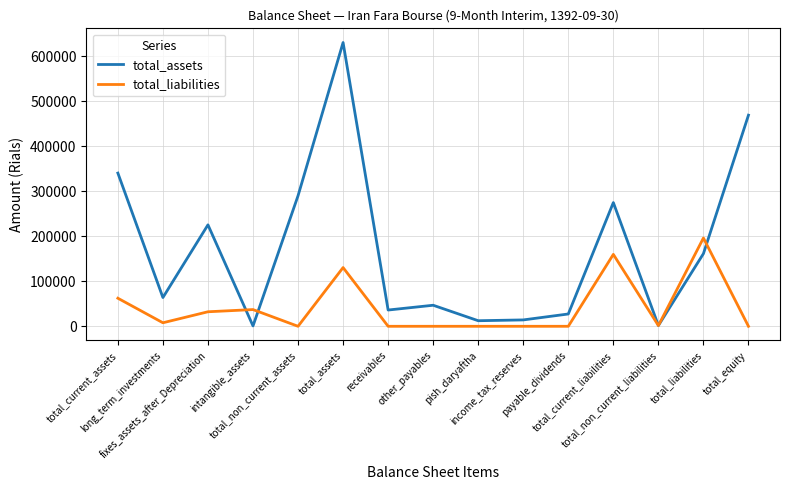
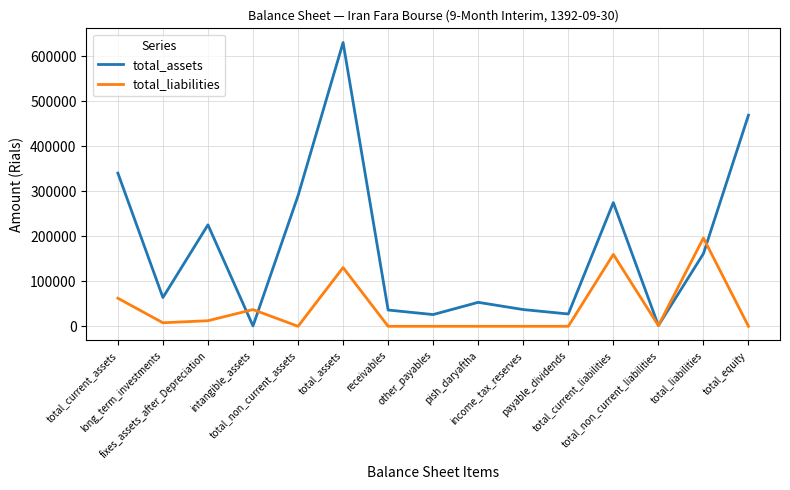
total_liabilities, fixes_assets_after_Depreciation: 30000 -> 10000
total_assets, other_payables: 50000 -> 30000
total_assets, pish_daryaftha: 10000 -> 50000
total_assets, income_tax_reserves: 10000 -> 40000
